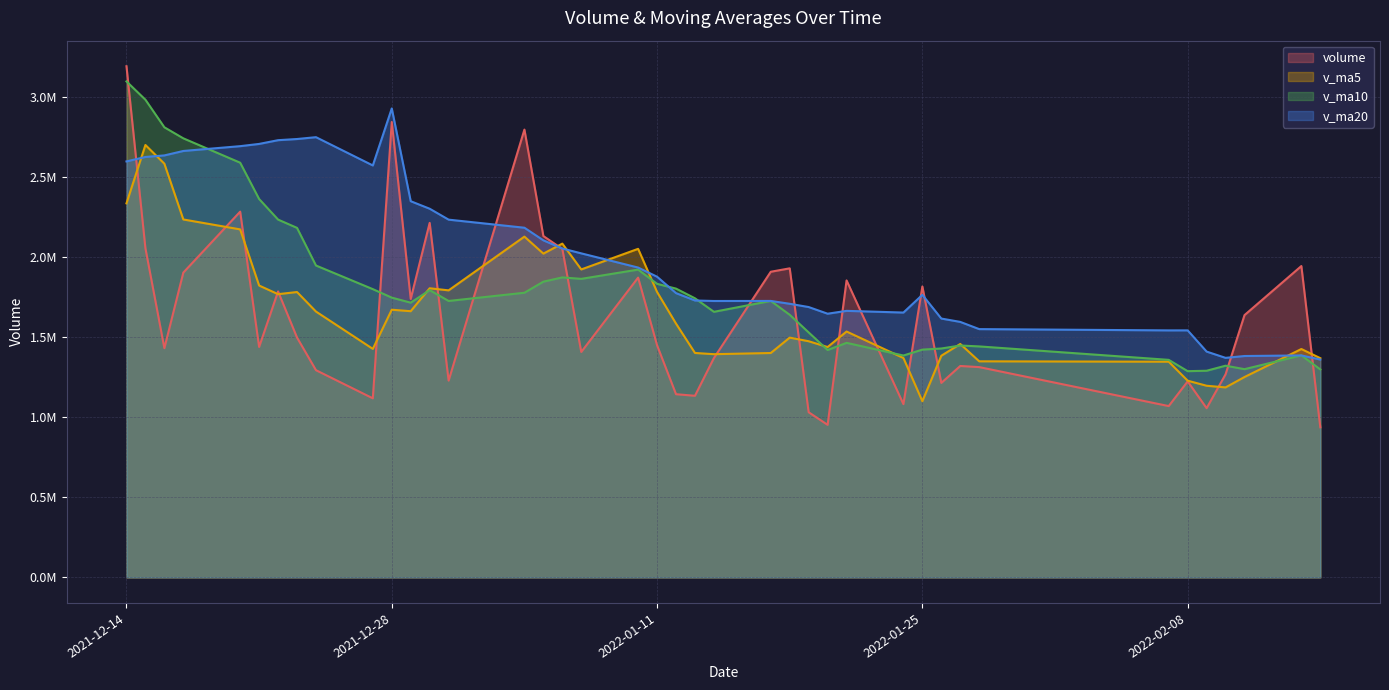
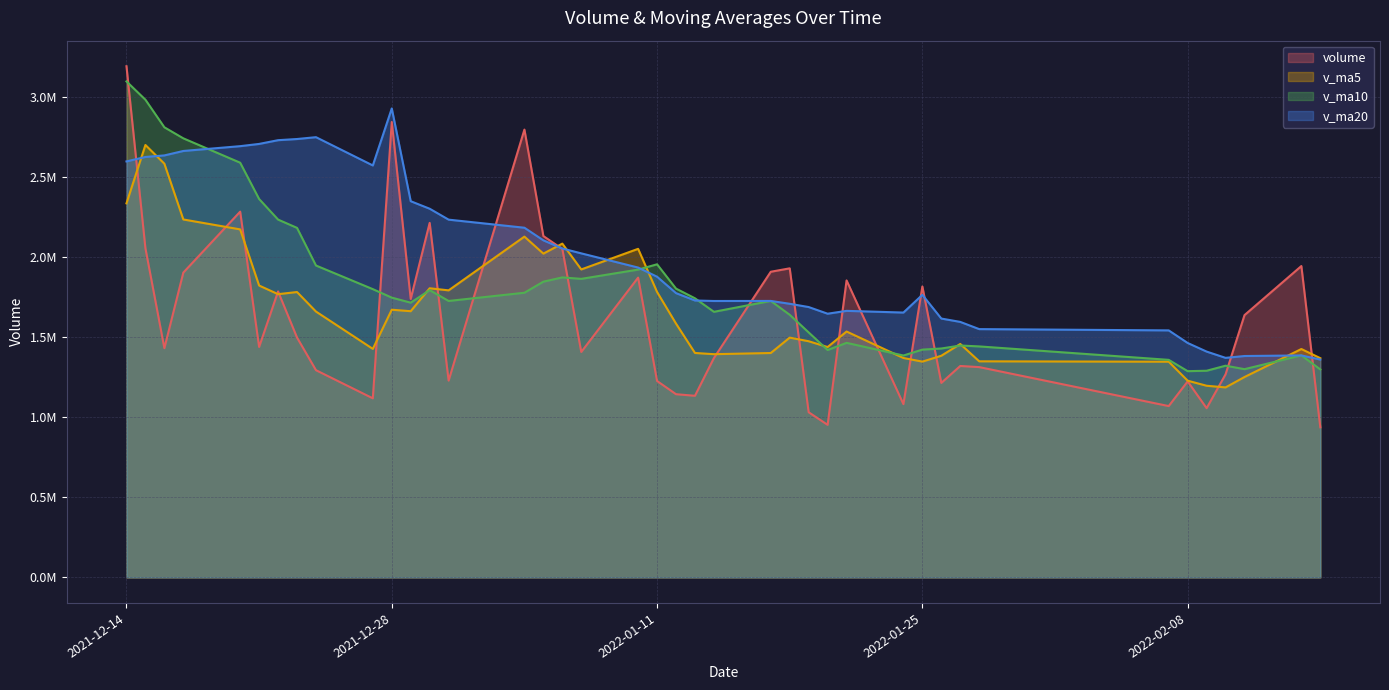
volume, 2022-01-11: 1450000 -> 1230000
v_ma10, 2022-01-11: 1830000 -> 1960000
v_ma5, 2022-01-25: 1100000 -> 1350000
v_ma20, 2022-02-08: 1540000 -> 1470000
